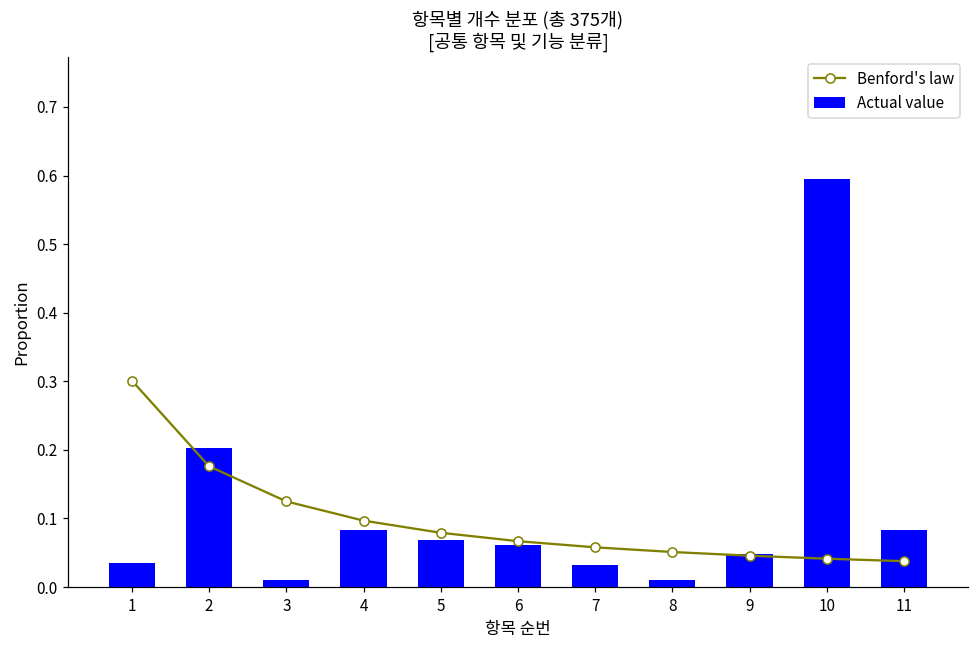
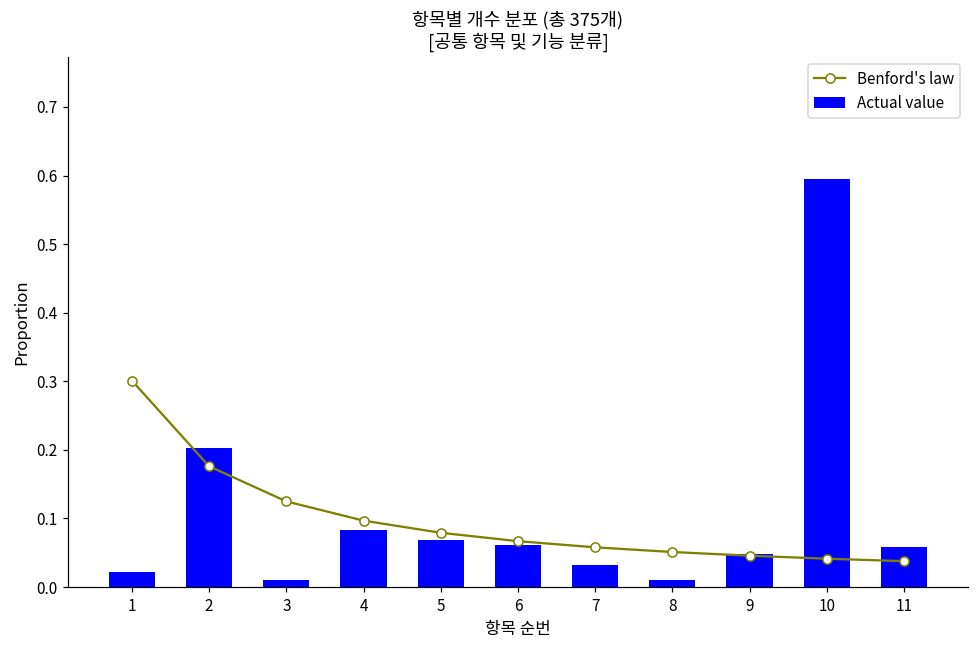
Actual value, 1: 0.03 -> 0.02
Actual value, 11: 0.08 -> 0.06
